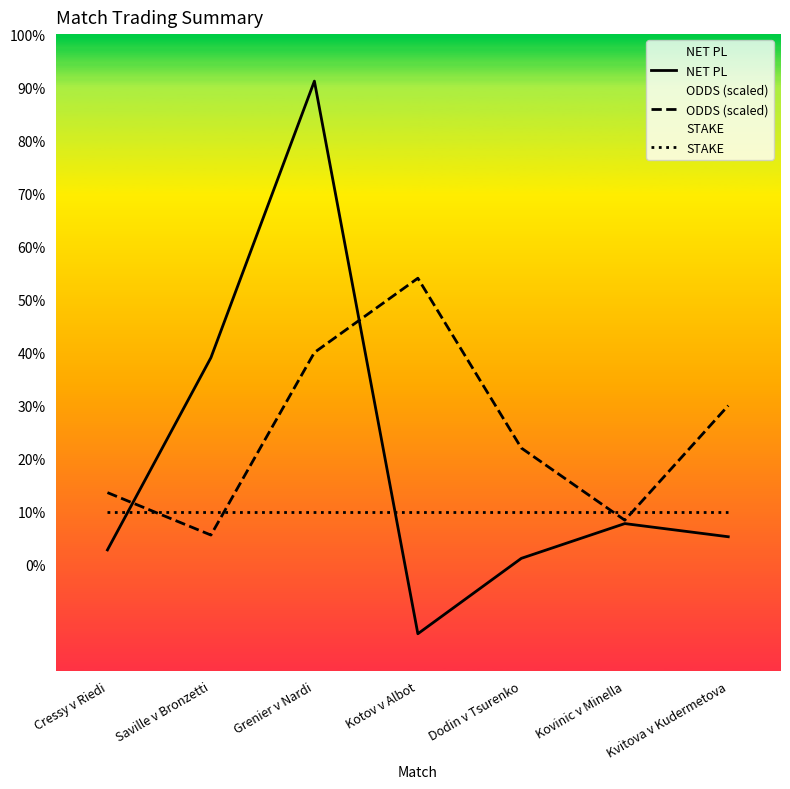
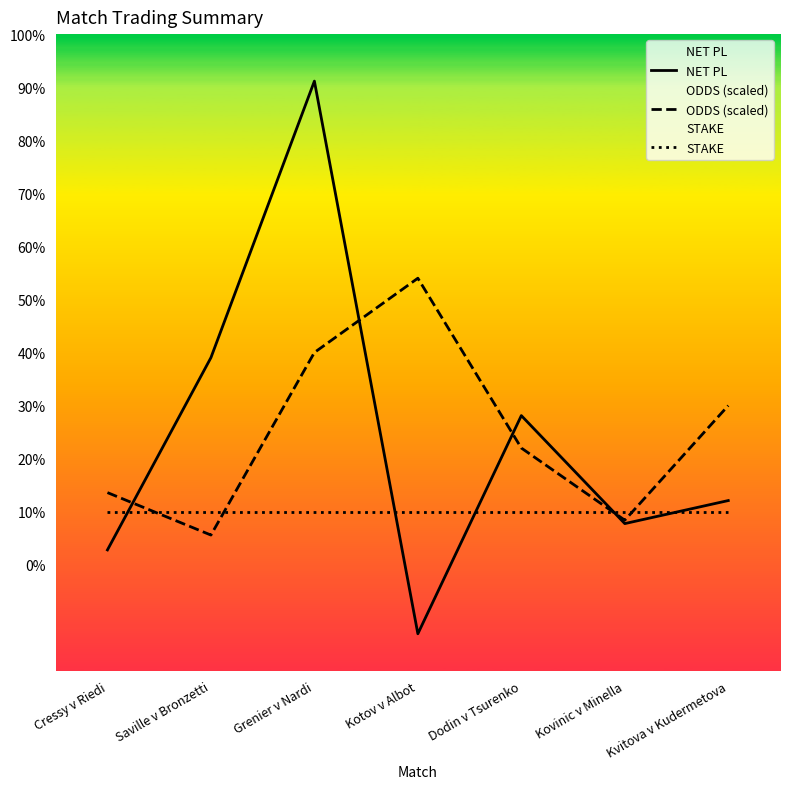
NET PL, Dodin v Tsurenko: 1% -> 28%
NET PL, Kvitova v Kudermetova: 5% -> 12%
